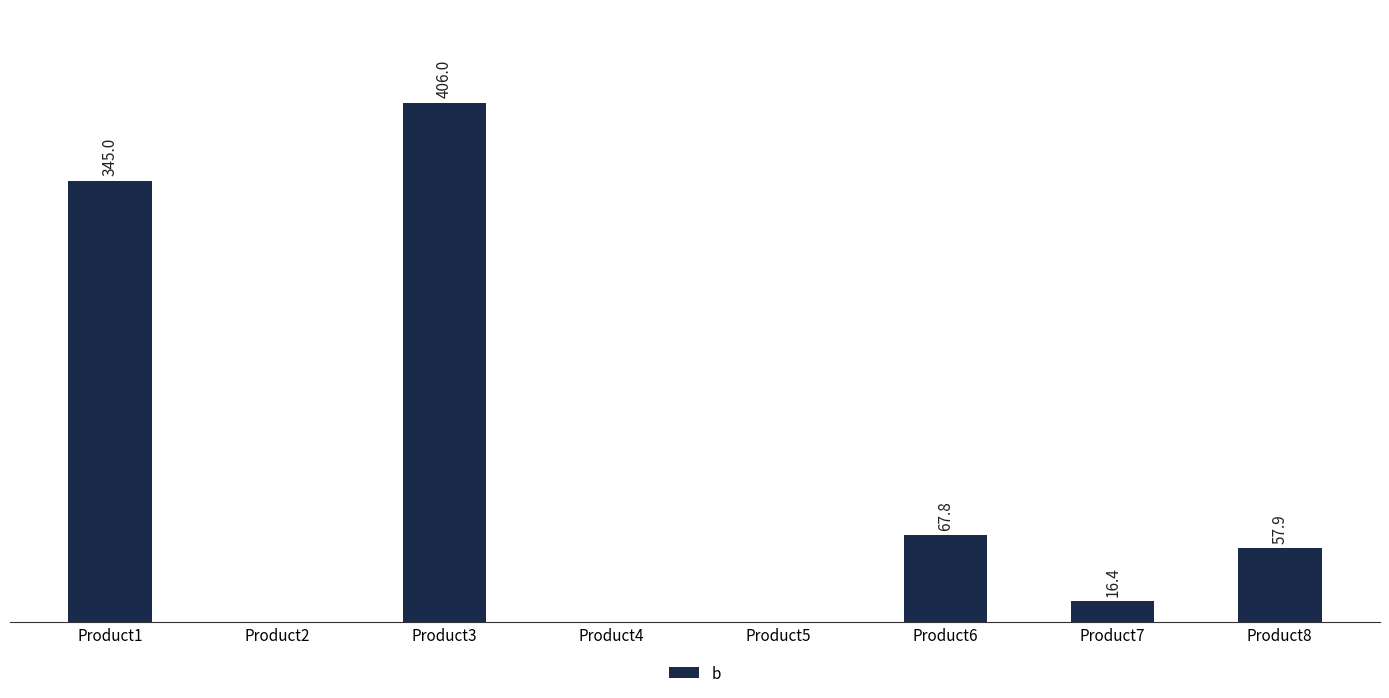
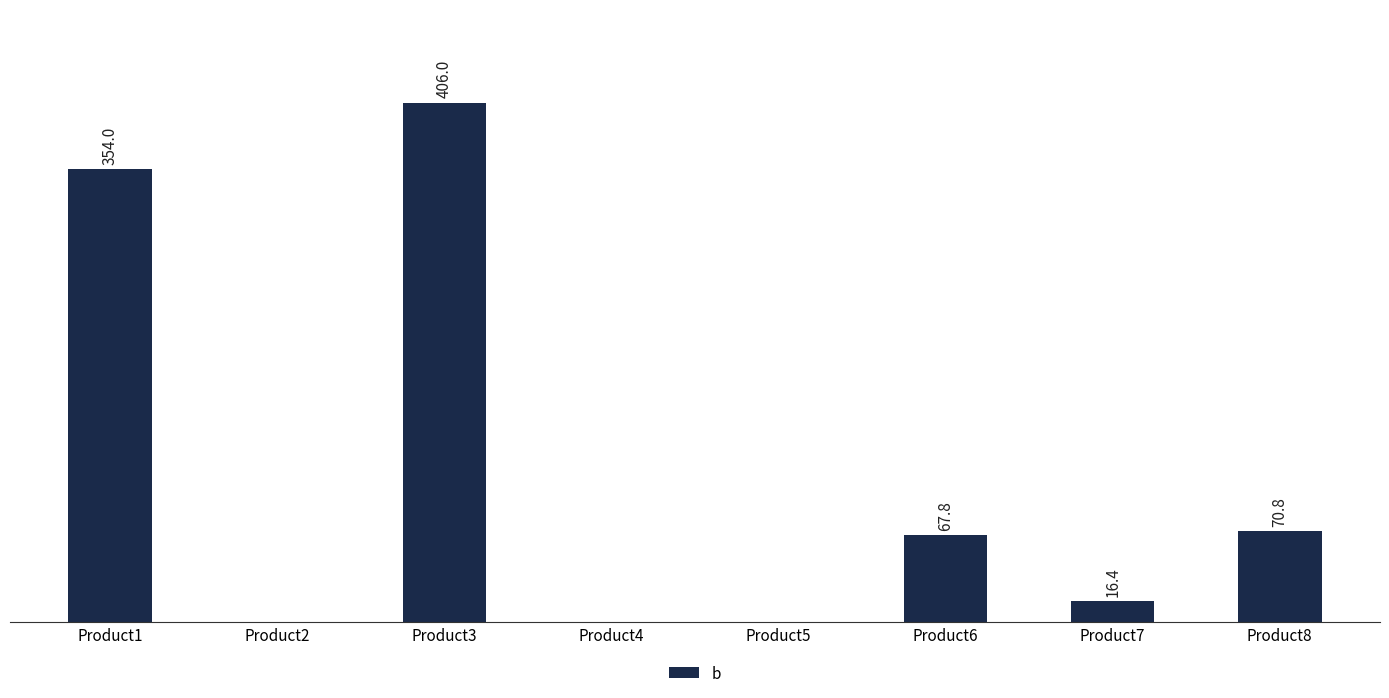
Product1: 345.0 -> 354.0
Product8: 57.9 -> 70.8
